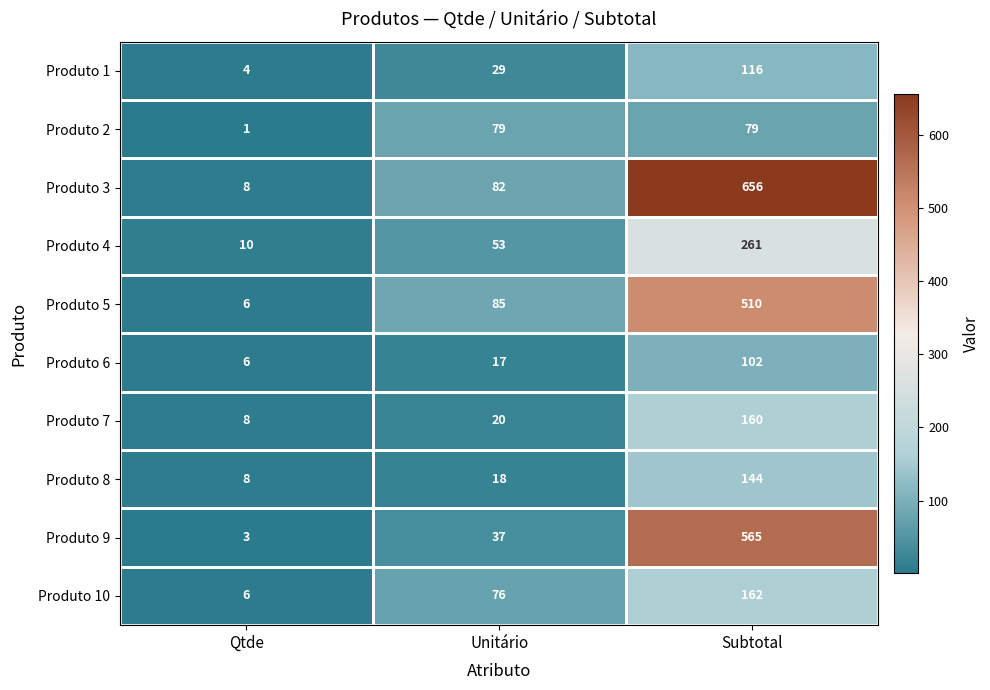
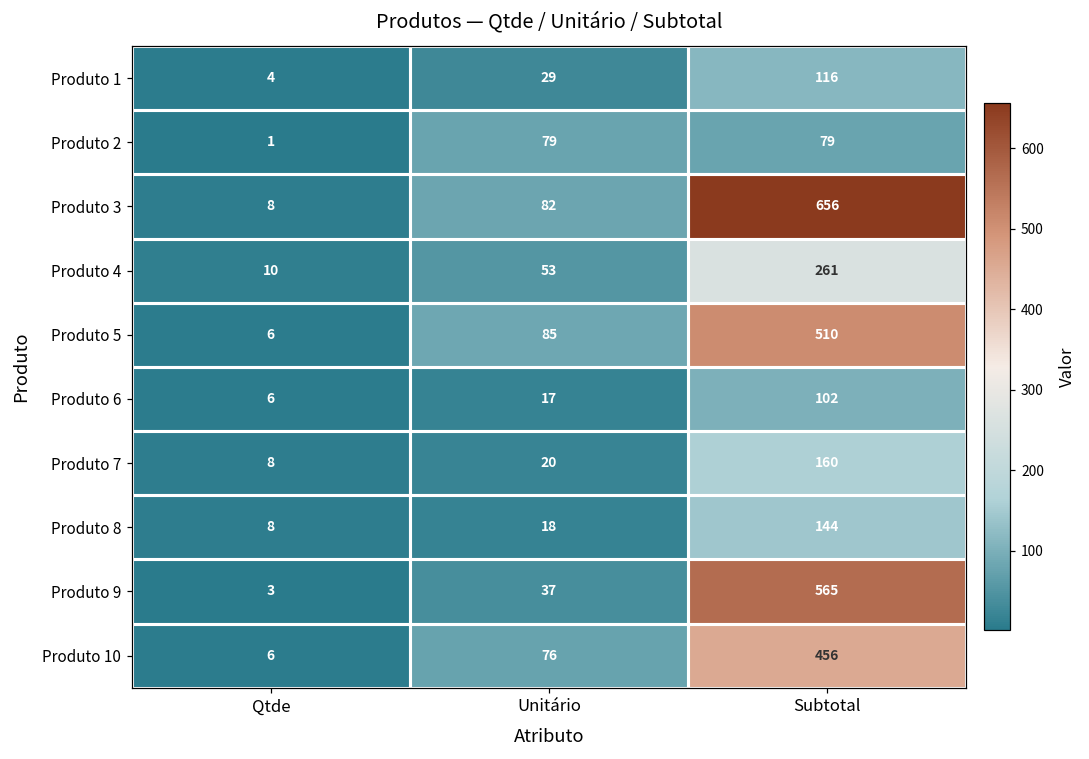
Produto 10, Subtotal: 162 -> 456
